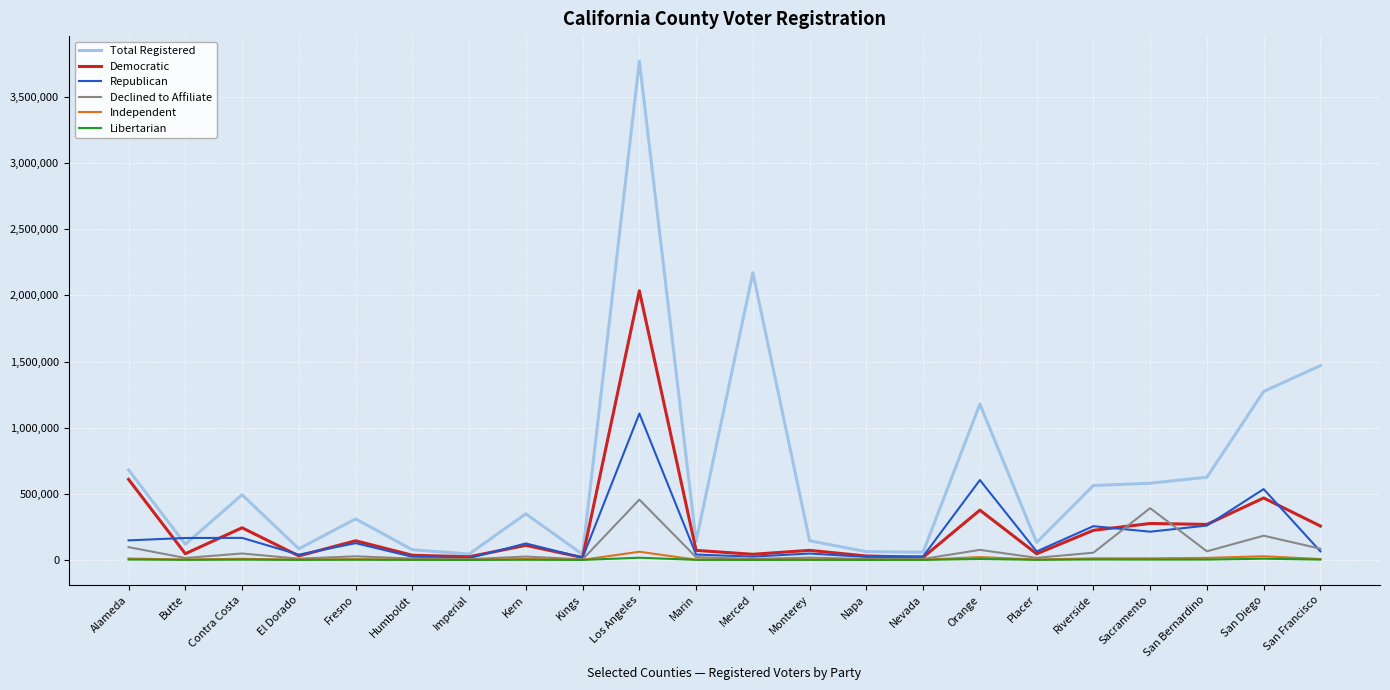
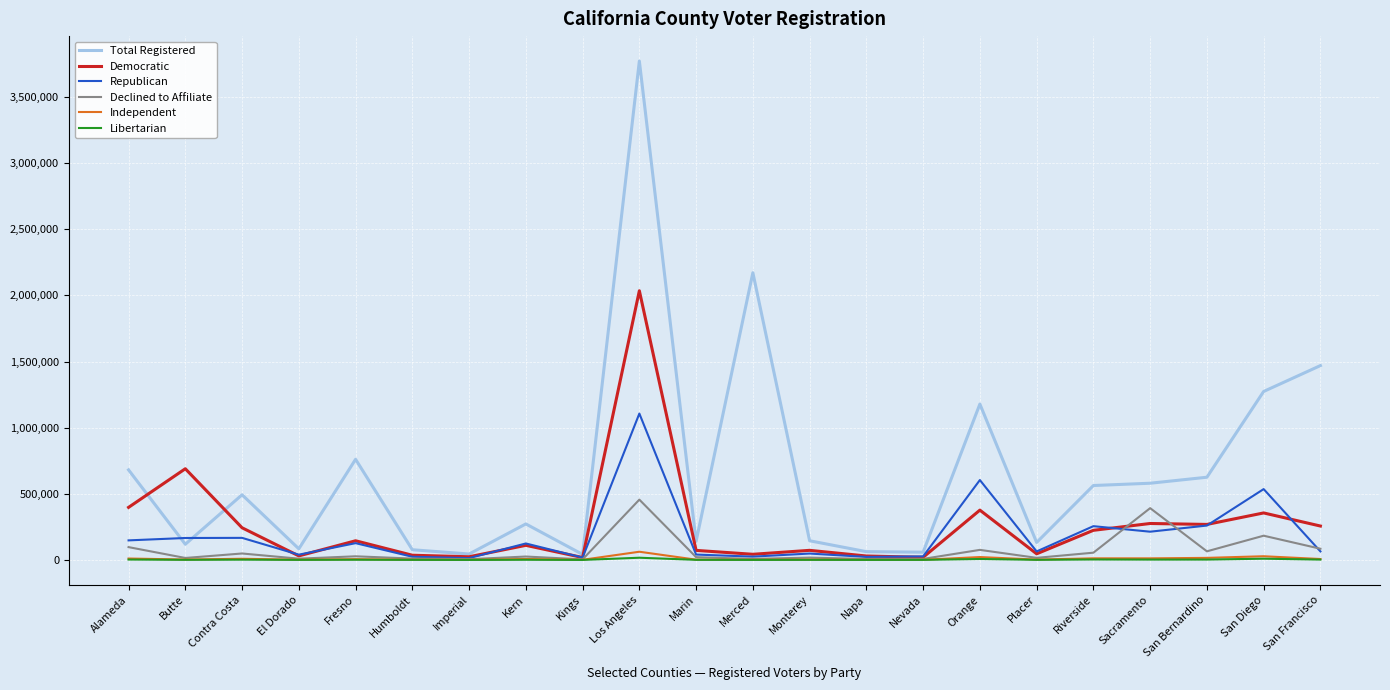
Democratic, Alameda: 610,000 -> 400,000
Democratic, Butte: 50,000 -> 690,000
Total Registered, Fresno: 310,000 -> 760,000
Total Registered, Kern: 350,000 -> 270,000
Democratic, San Diego: 470,000 -> 360,000
